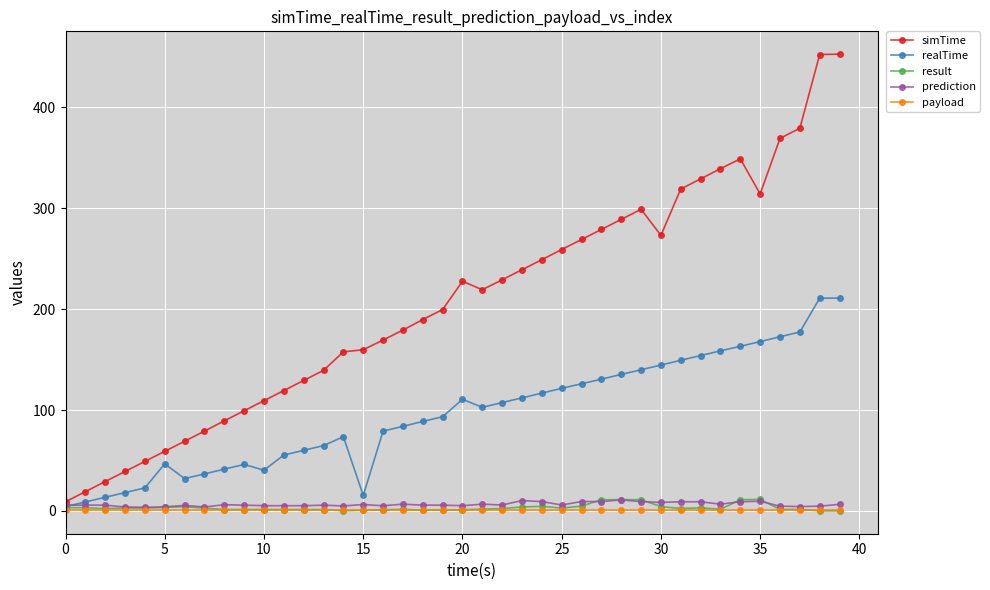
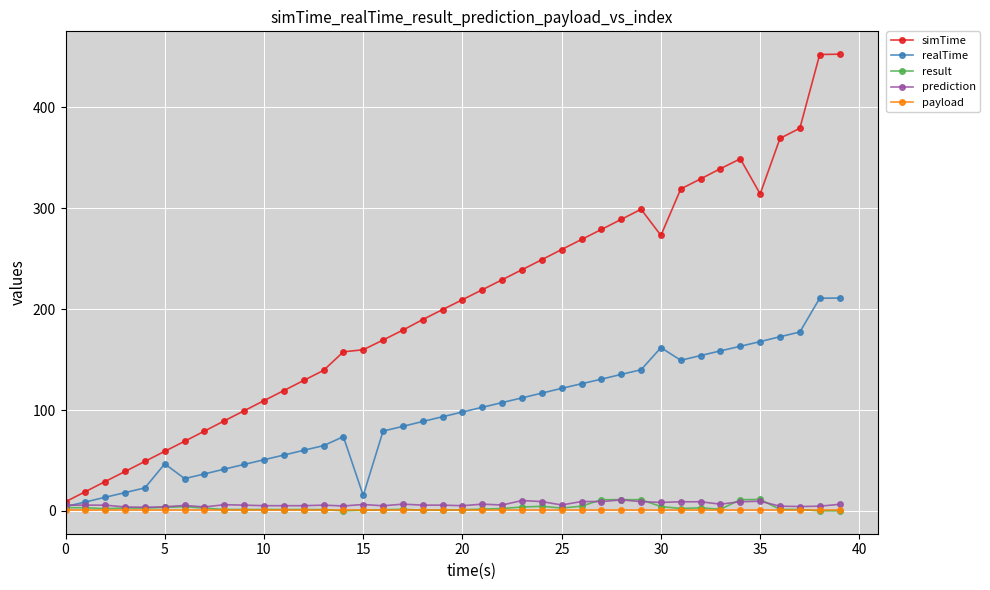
realTime, 10: 40 -> 51
simTime, 20: 228 -> 209
realTime, 20: 111 -> 98
realTime, 30: 145 -> 162
